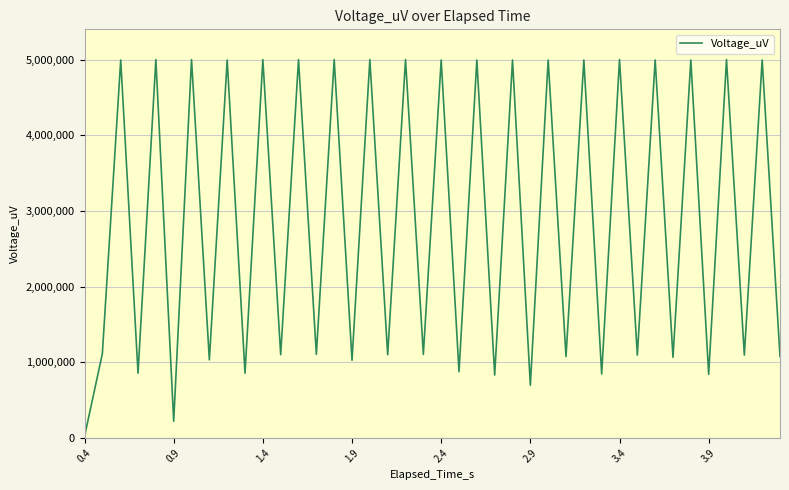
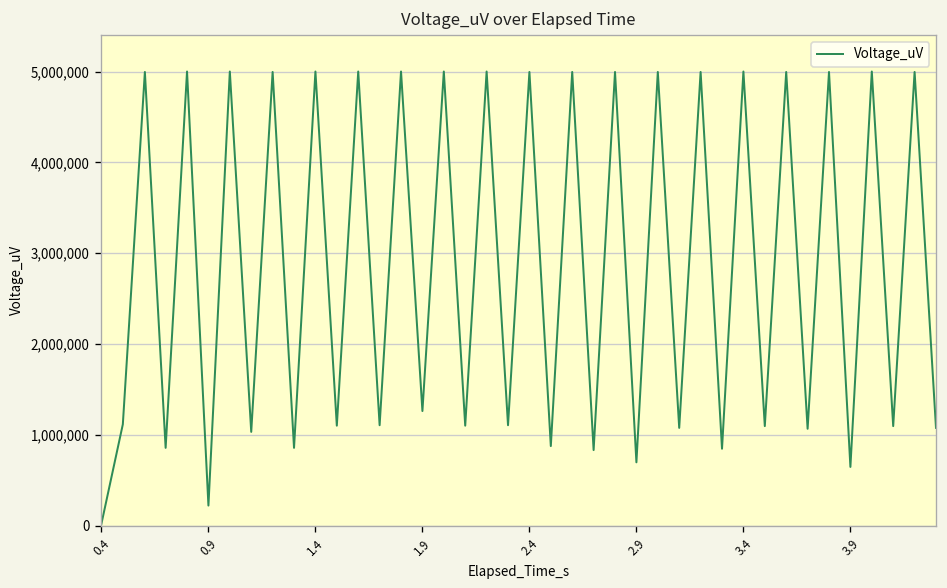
1.9: 1,000,000 -> 1,300,000
3.9: 800,000 -> 600,000
